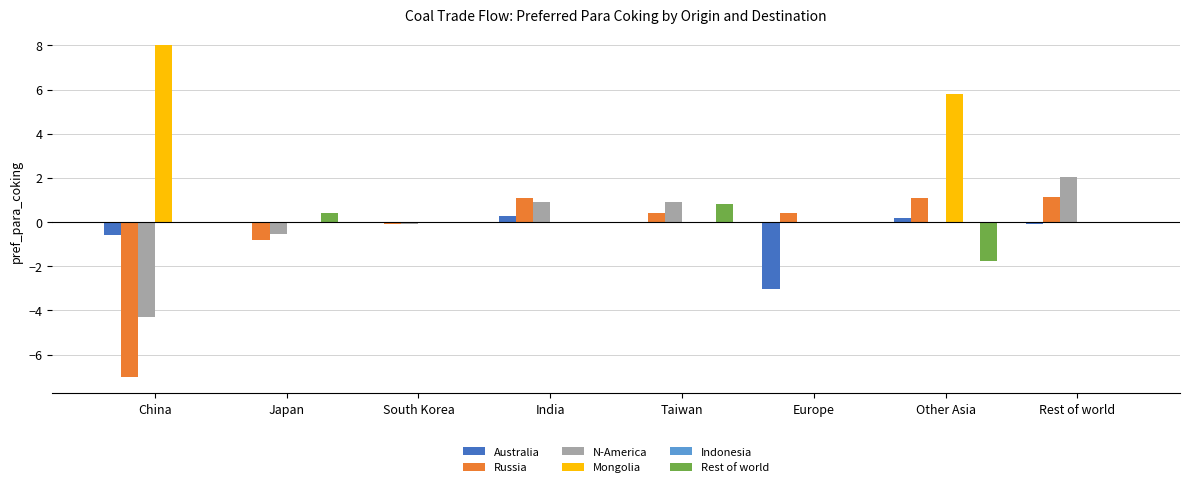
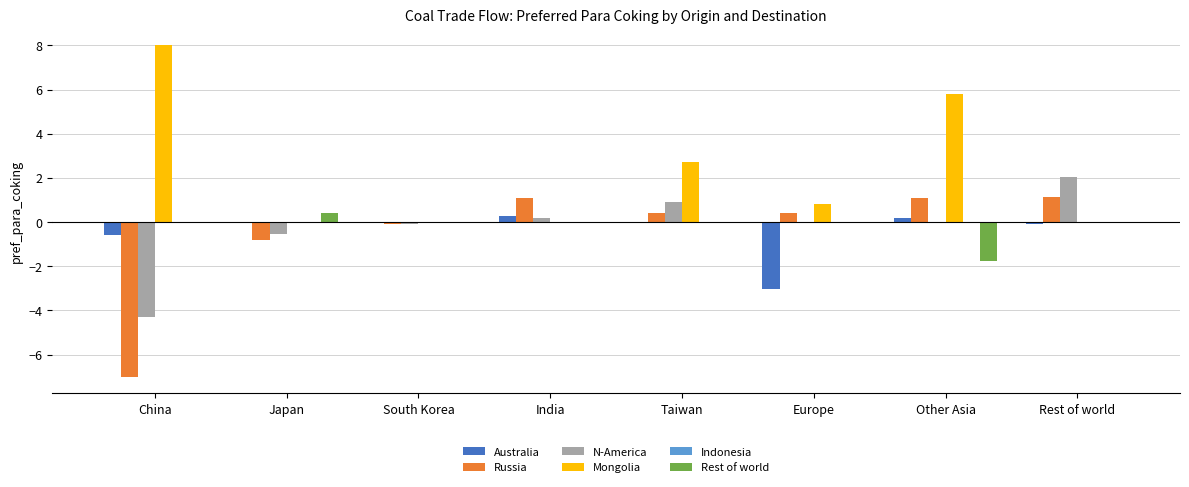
N-America, India: 0.9 -> 0.2
Mongolia, Taiwan: 0.0 -> 2.7
Rest of world, Taiwan: 0.8 -> 0.0
Mongolia, Europe: 0.0 -> 0.8
